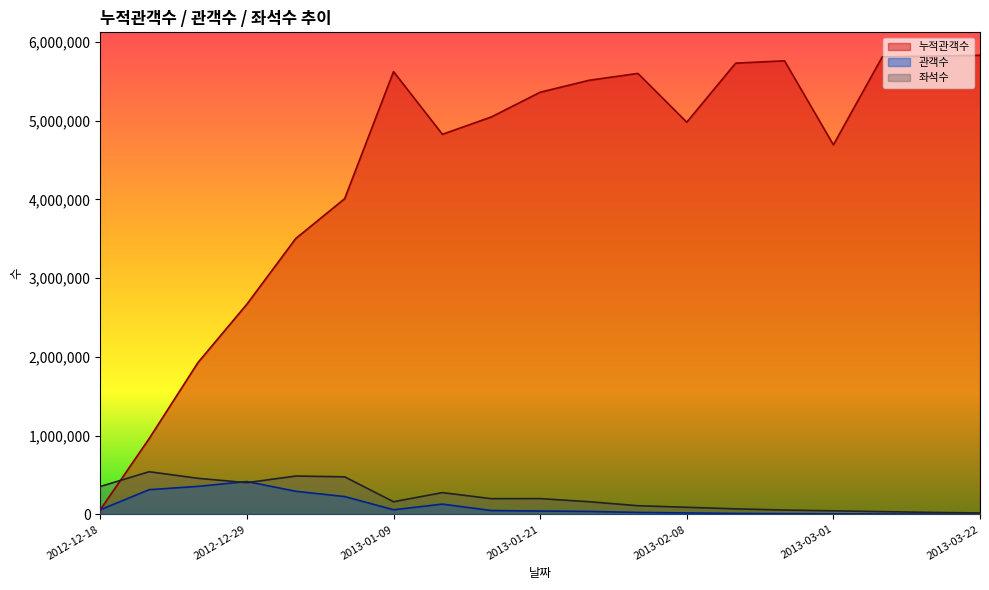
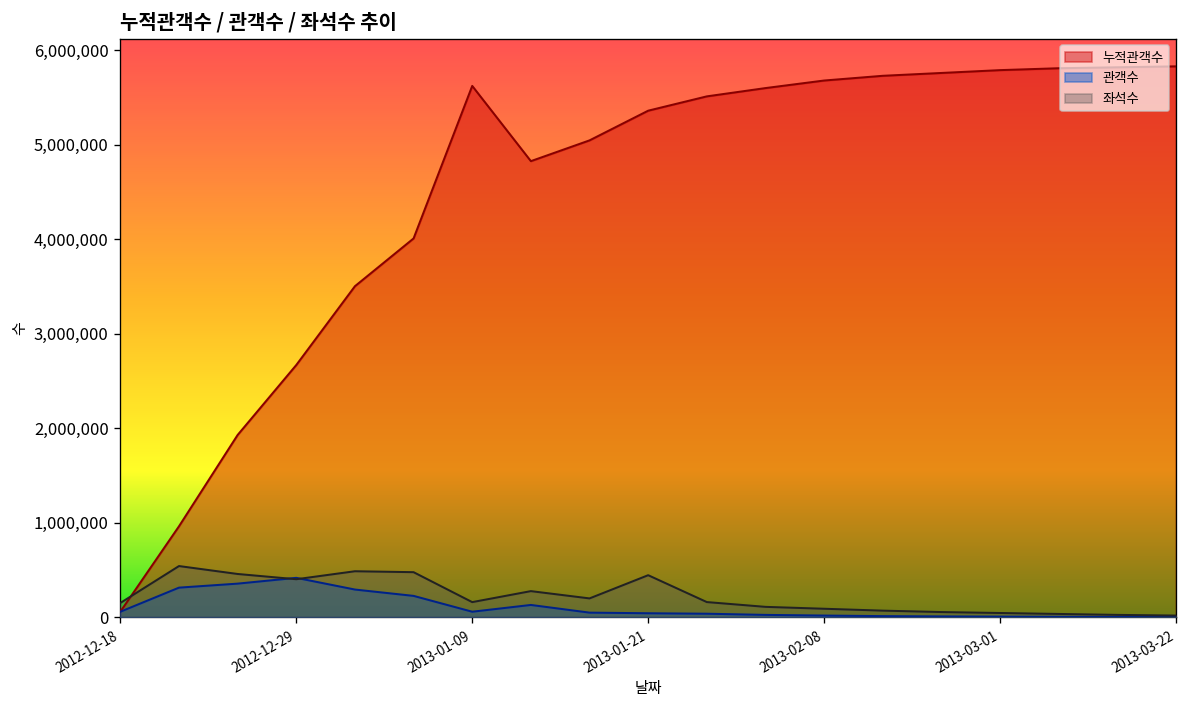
좌석수, 2012-12-18: 400,000 -> 200,000
좌석수, 2013-01-21: 200,000 -> 400,000
누적관객수, 2013-02-08: 5,000,000 -> 5,700,000
누적관객수, 2013-03-01: 4,700,000 -> 5,800,000
